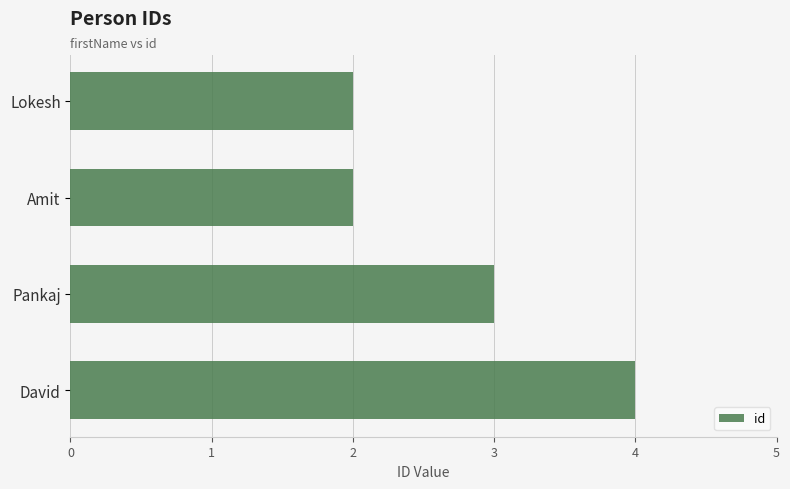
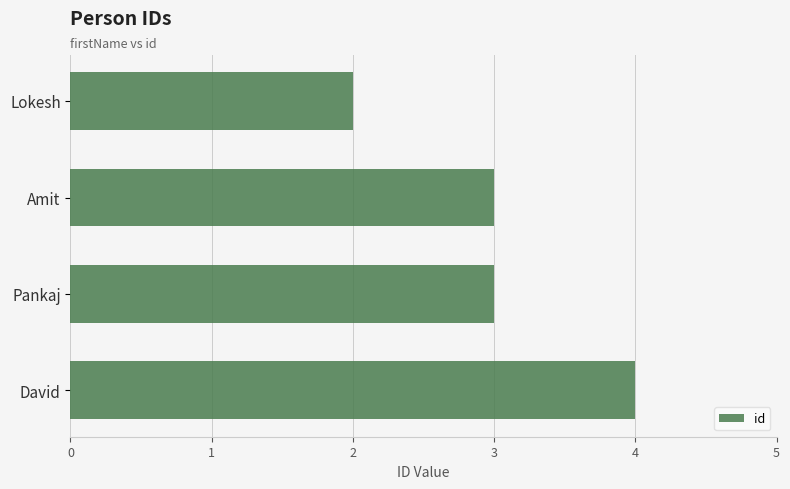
Amit: 2 -> 3
